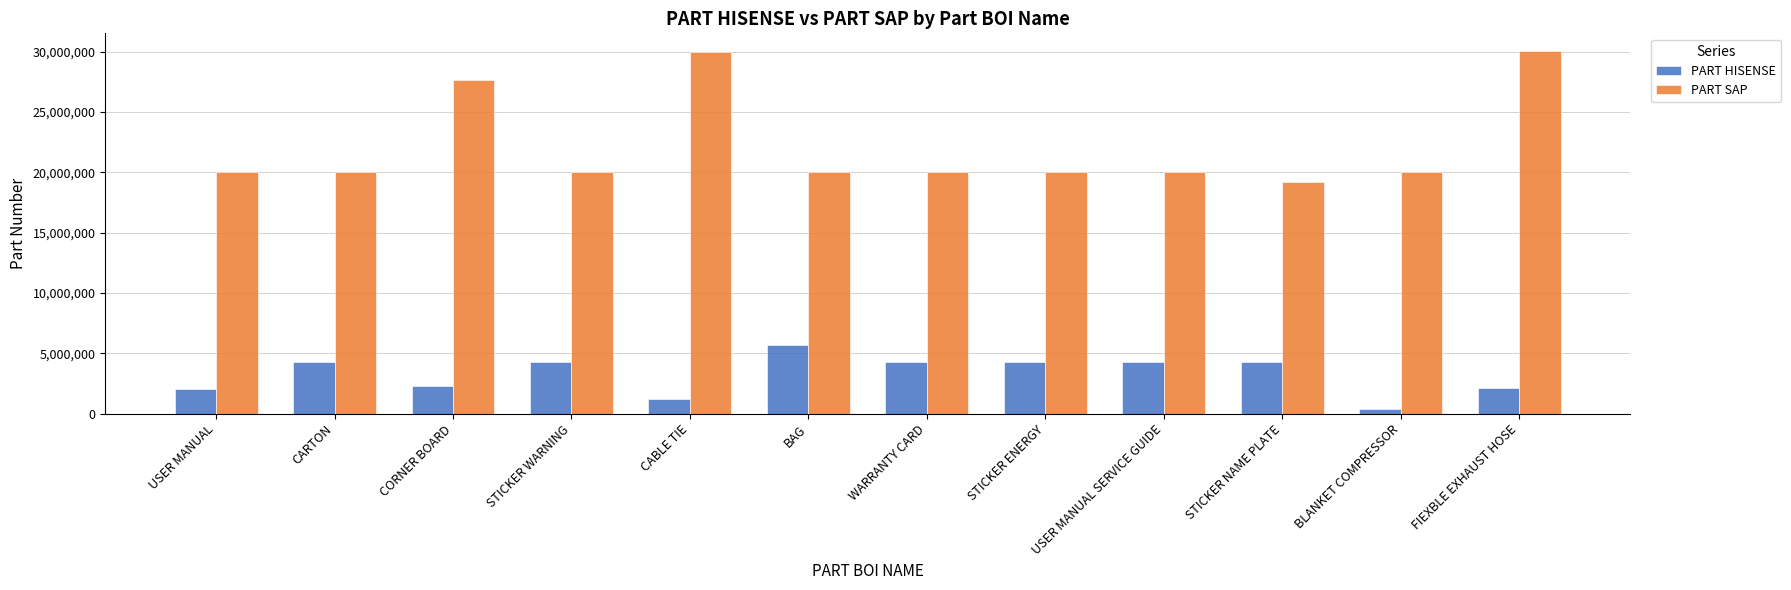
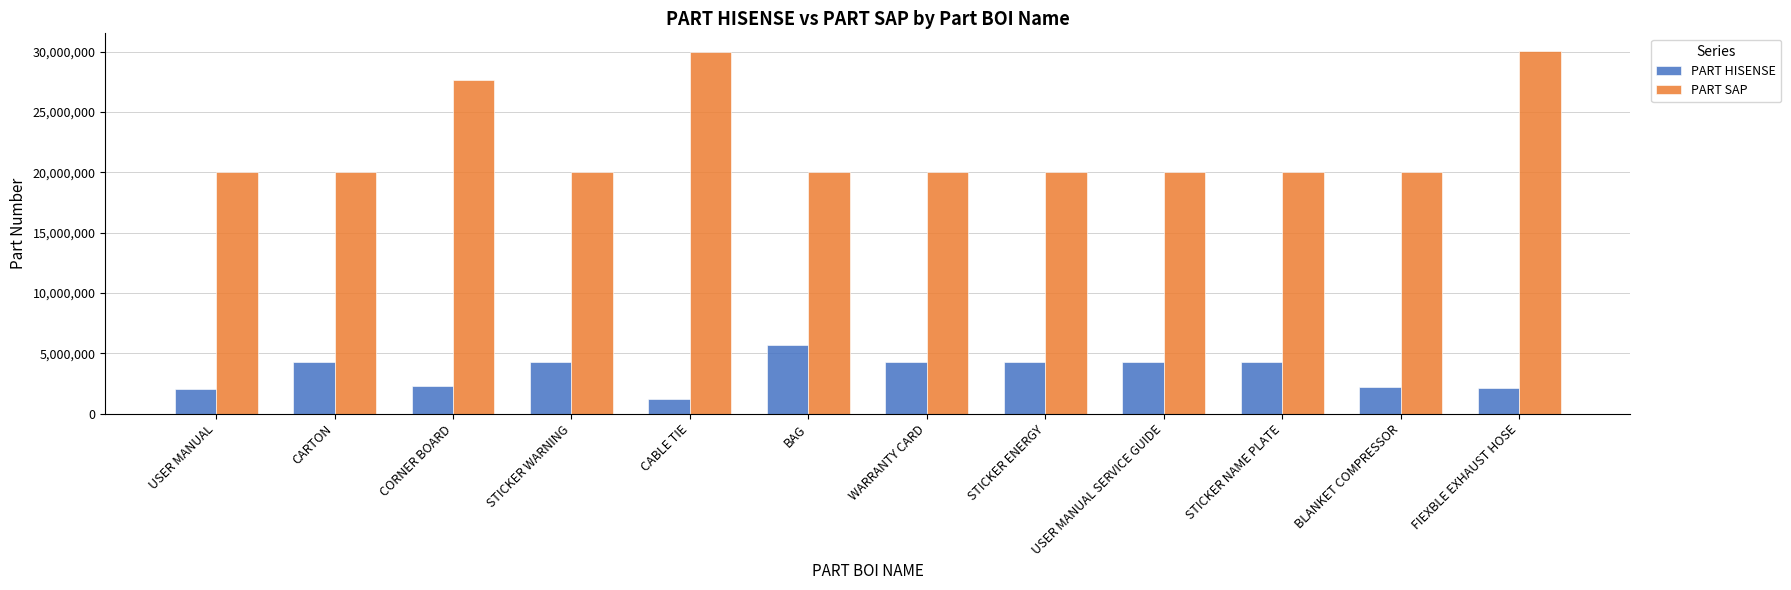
PART SAP, STICKER NAME PLATE: 19,200,000 -> 20,000,000
PART HISENSE, BLANKET COMPRESSOR: 400,000 -> 2,200,000
